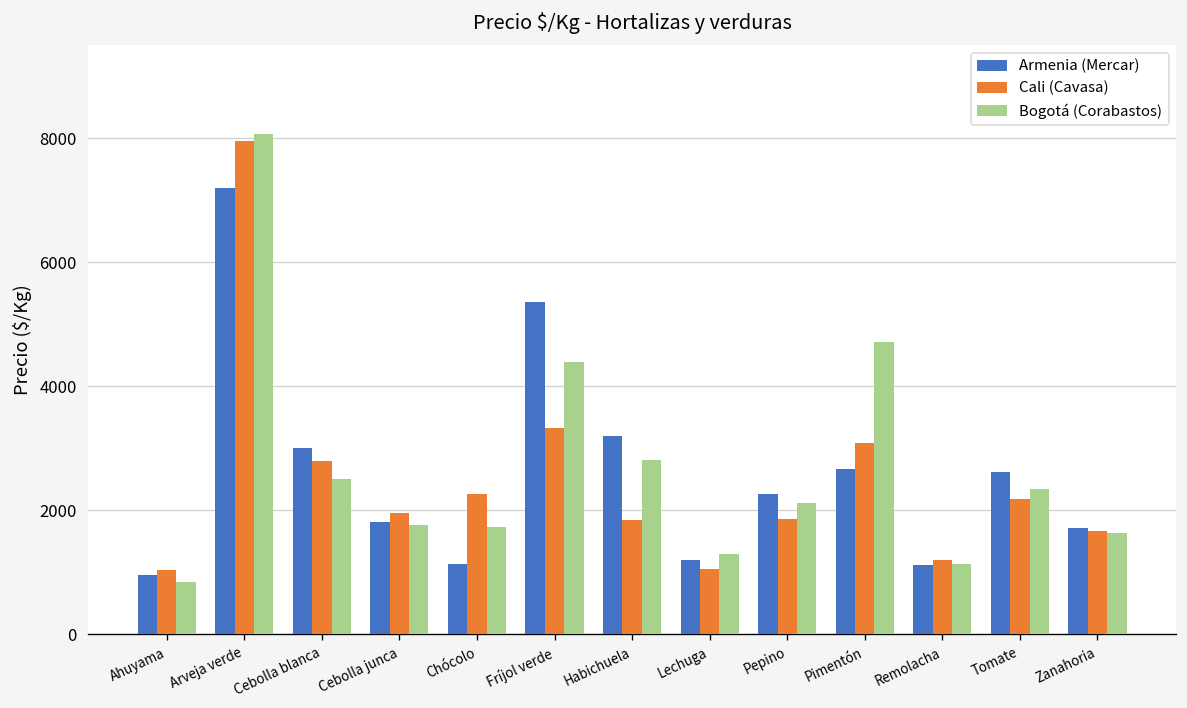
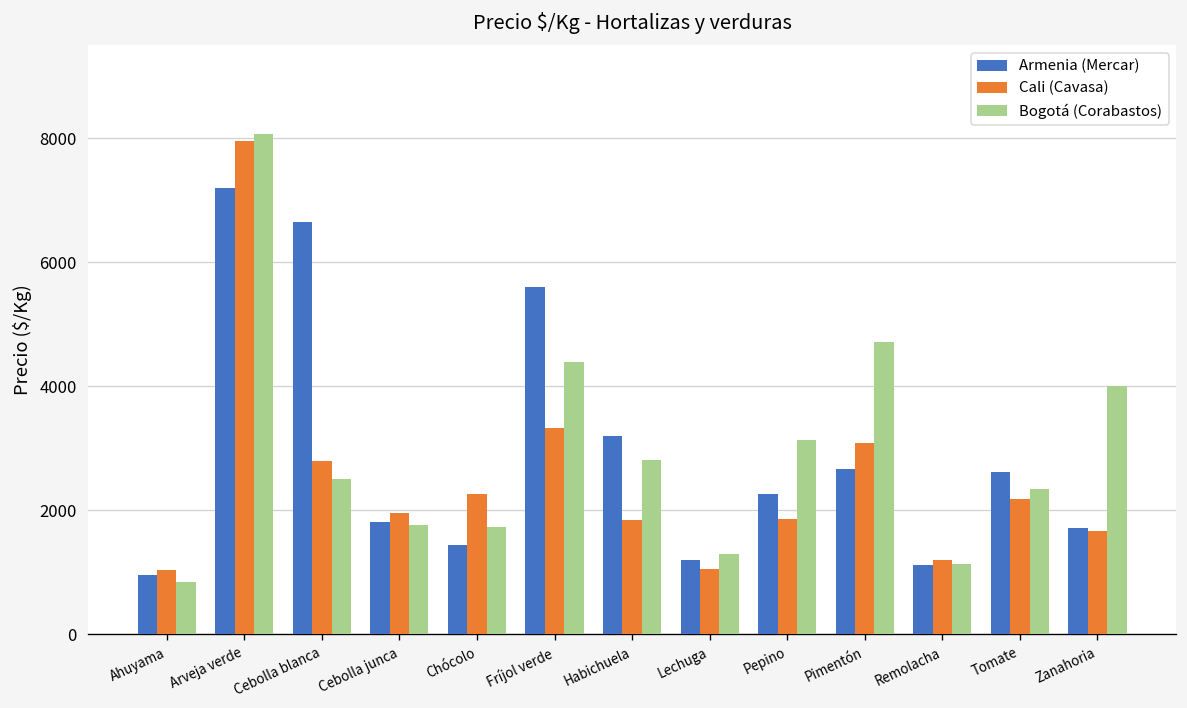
Armenia (Mercar), Cebolla blanca: 3000 -> 6600
Armenia (Mercar), Chócolo: 1100 -> 1400
Armenia (Mercar), Fríjol verde: 5400 -> 5600
Bogotá (Corabastos), Pepino: 2100 -> 3100
Bogotá (Corabastos), Zanahoria: 1600 -> 4000
